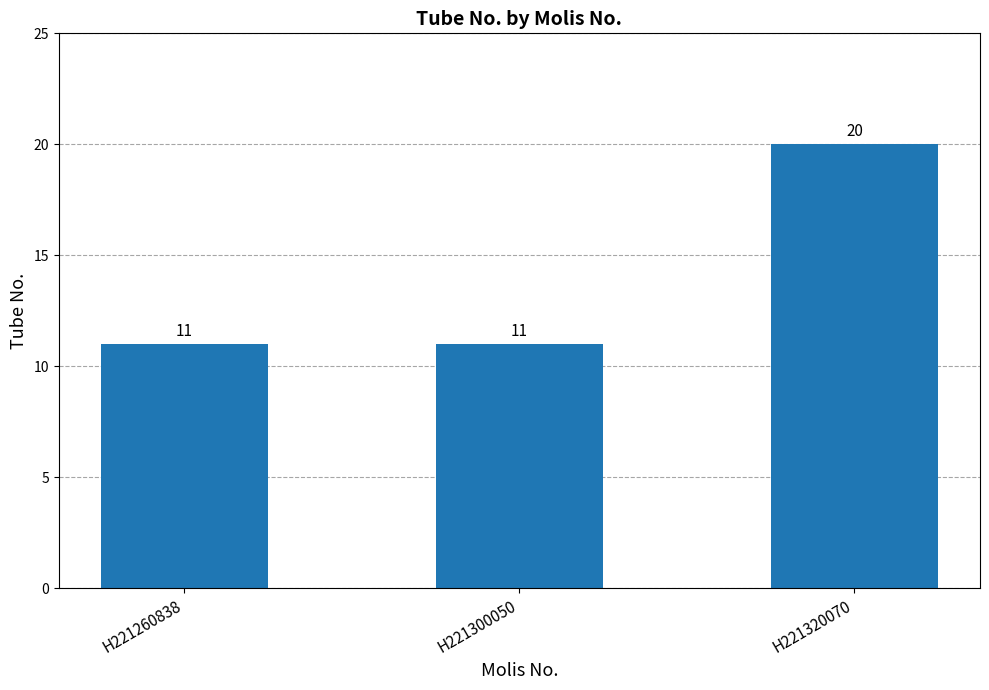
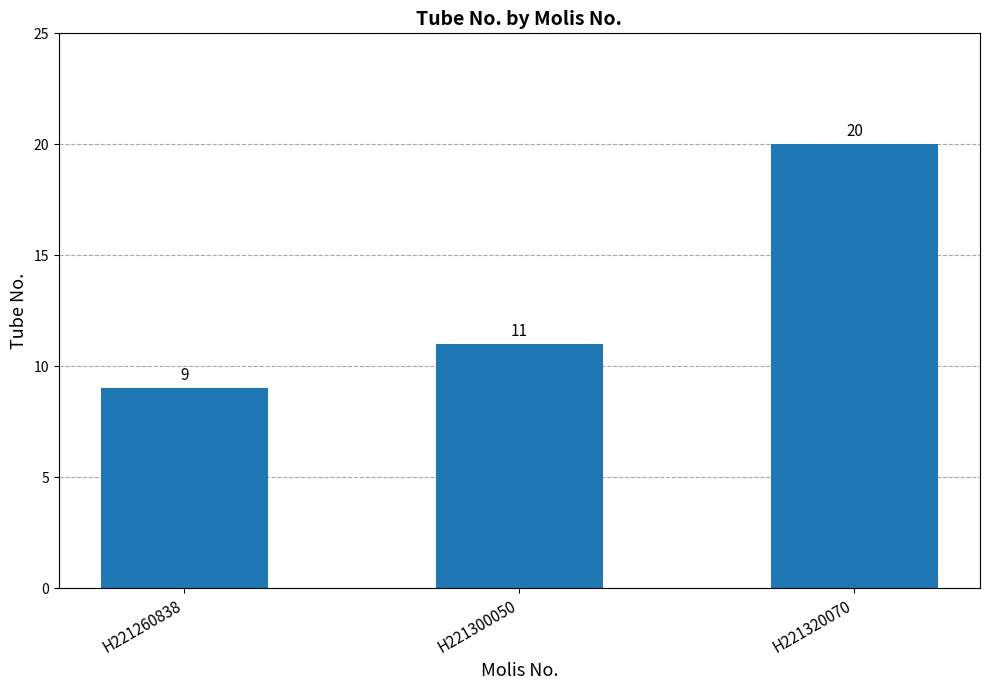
H221260838: 11 -> 9
